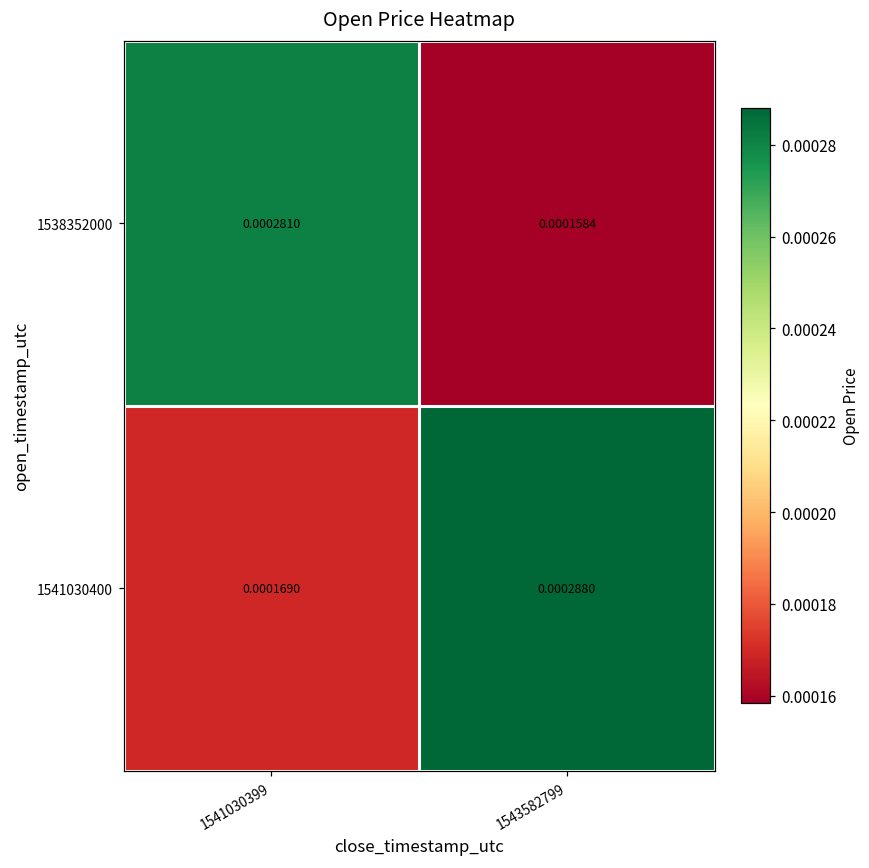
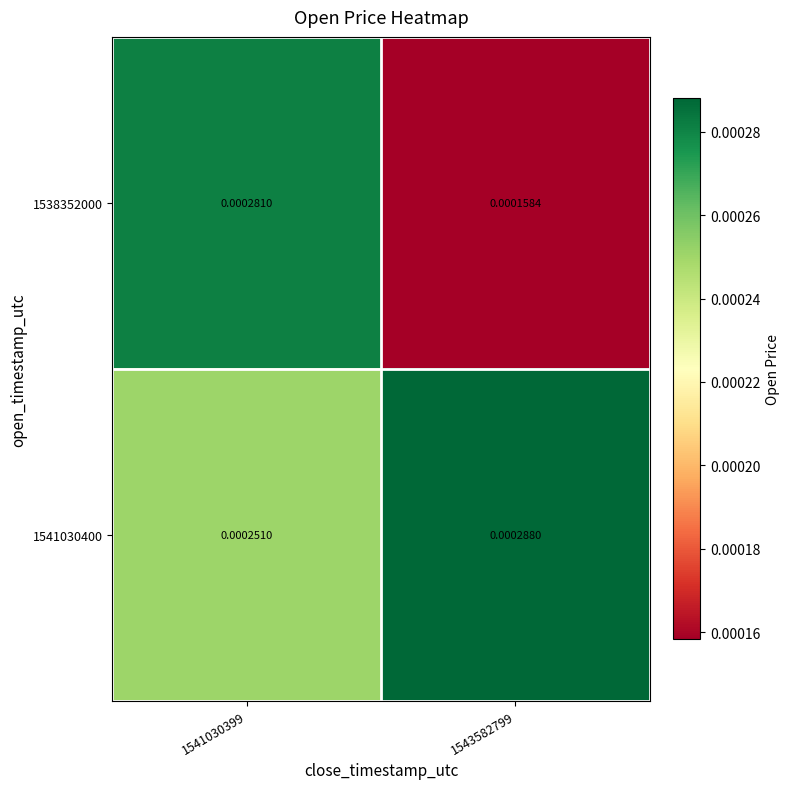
1541030400, 1541030399: 0.0001690 -> 0.0002510
